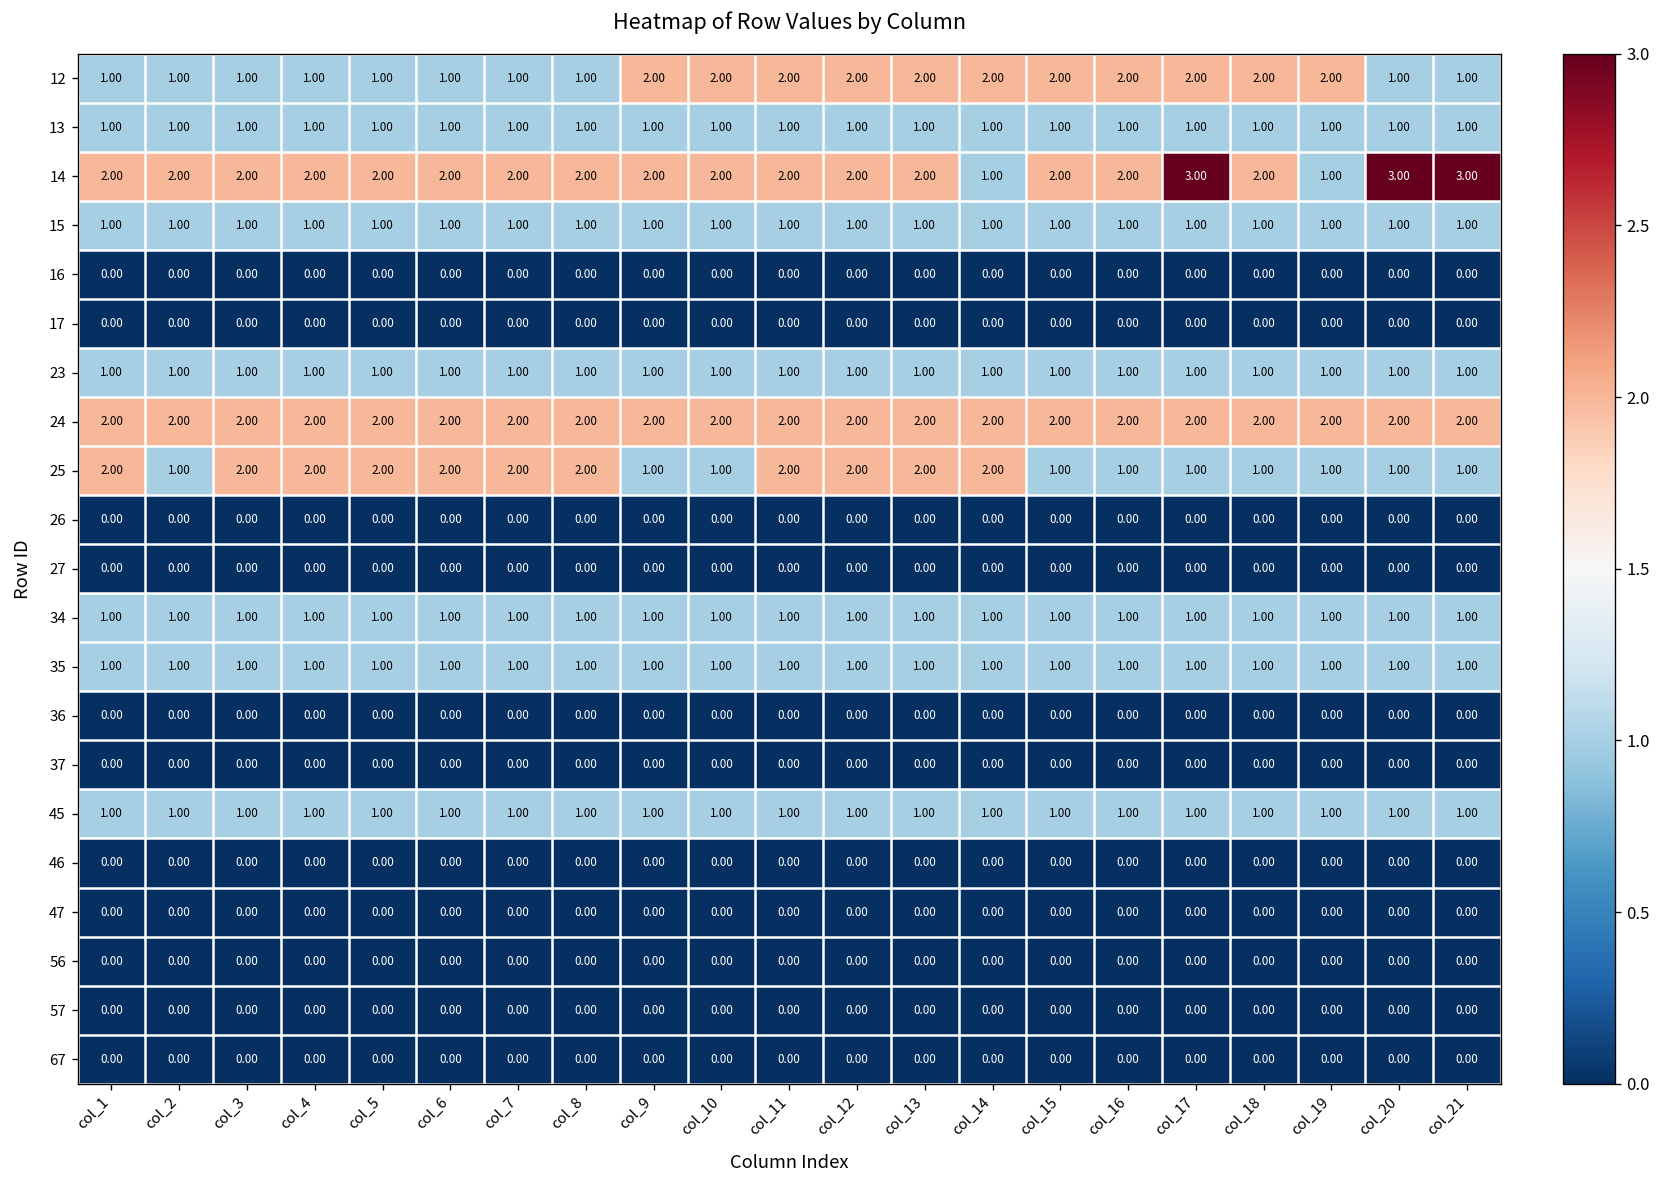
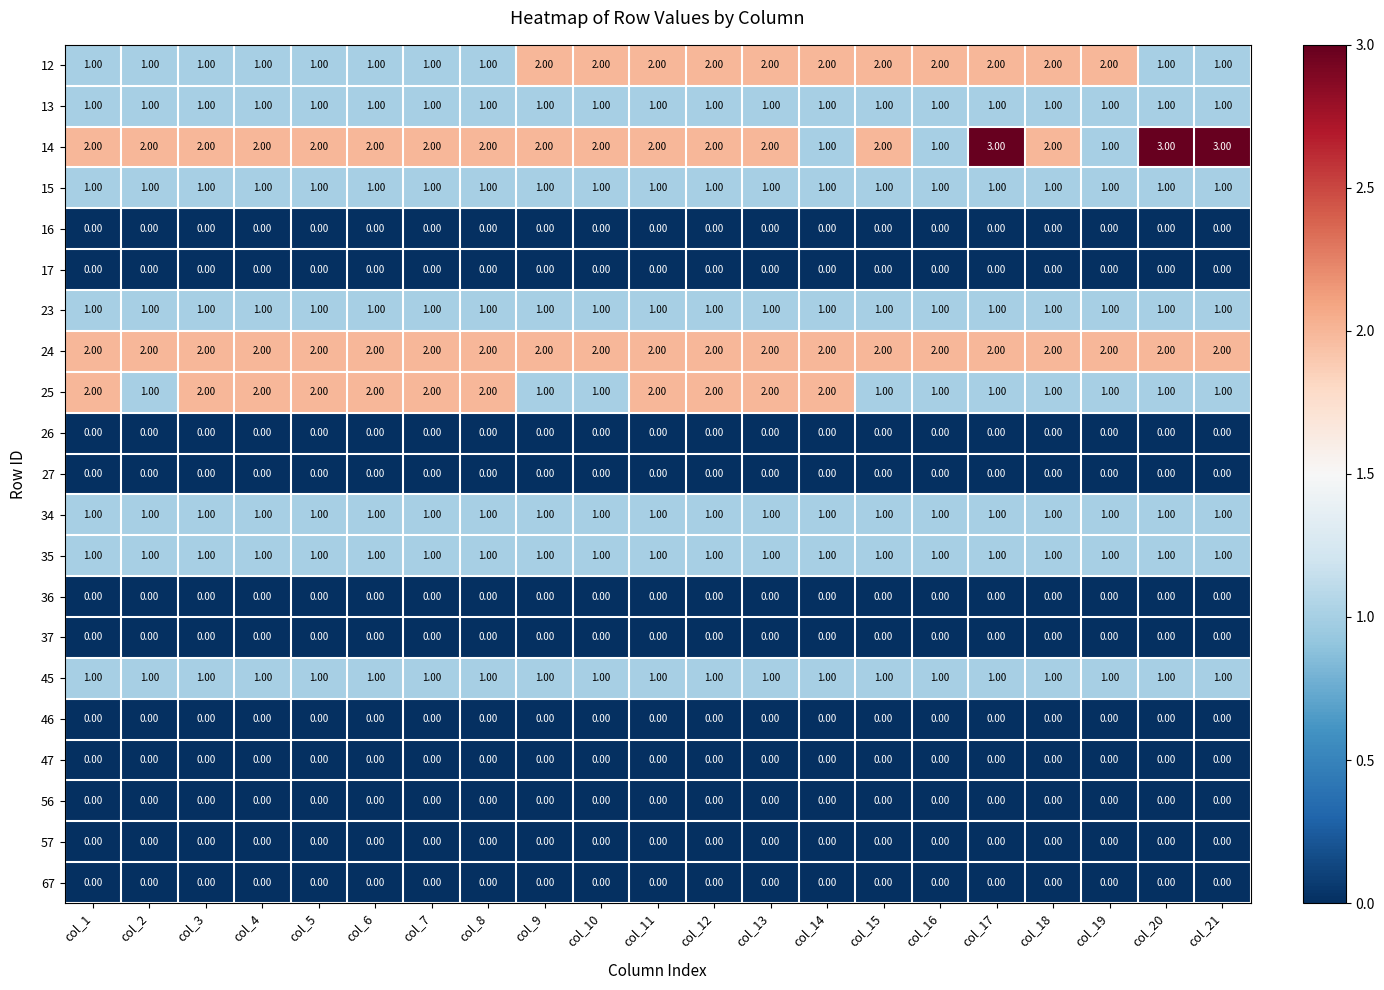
14, col_16: 2.00 -> 1.00
